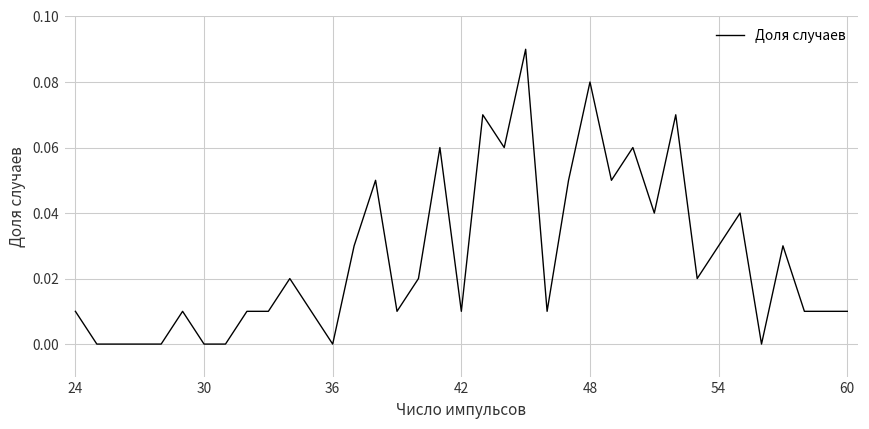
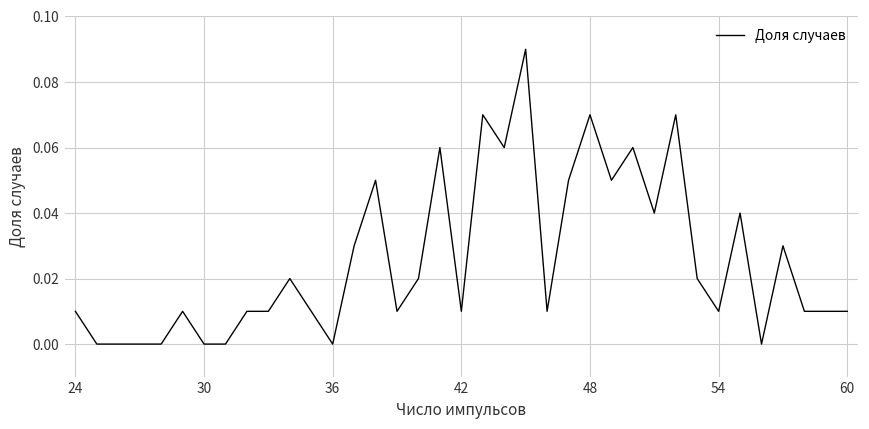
48: 0.08 -> 0.07
54: 0.03 -> 0.01
